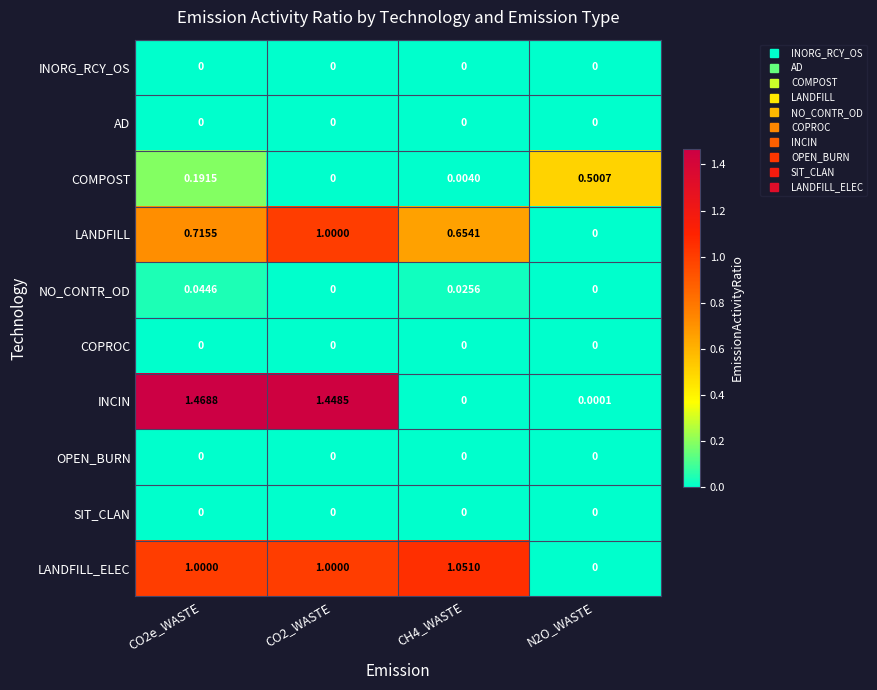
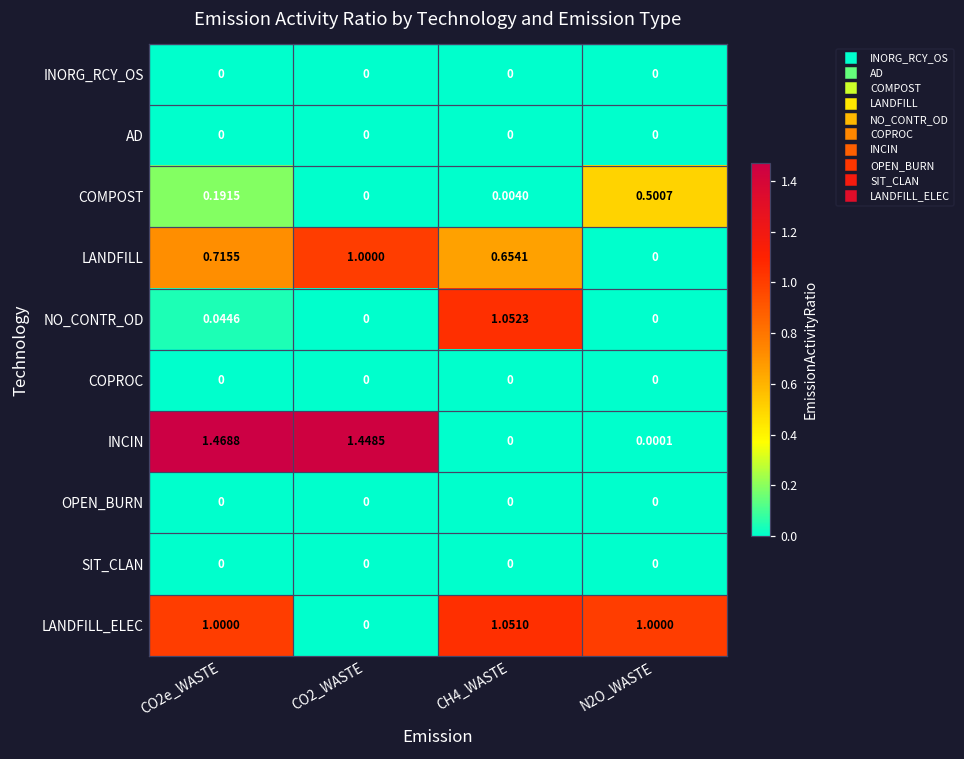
NO_CONTR_OD, CH4_WASTE: 0.0256 -> 1.0523
LANDFILL_ELEC, CO2_WASTE: 1.0000 -> 0
LANDFILL_ELEC, N2O_WASTE: 0 -> 1.0000
